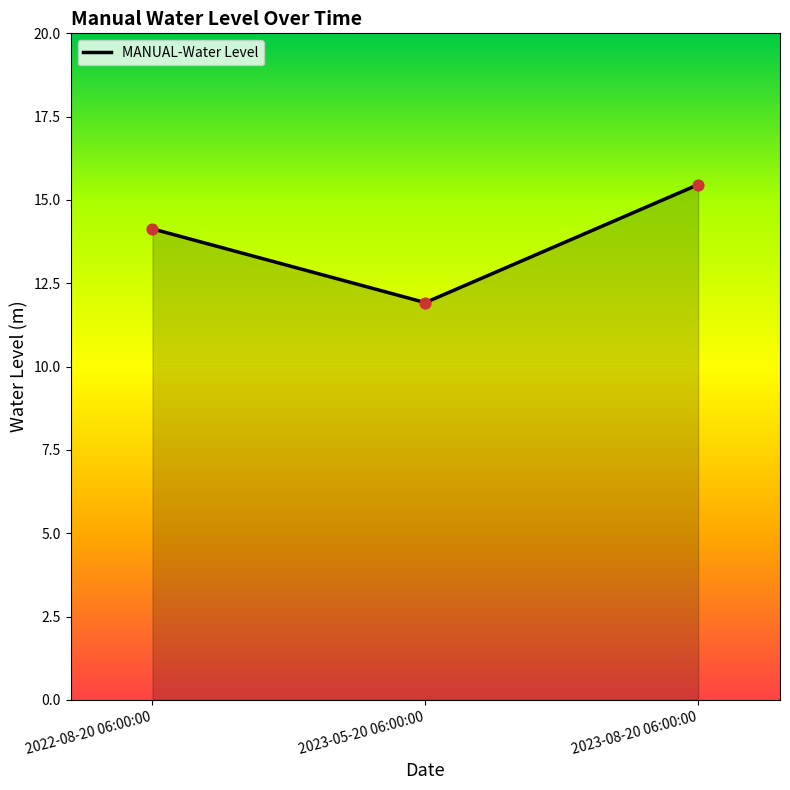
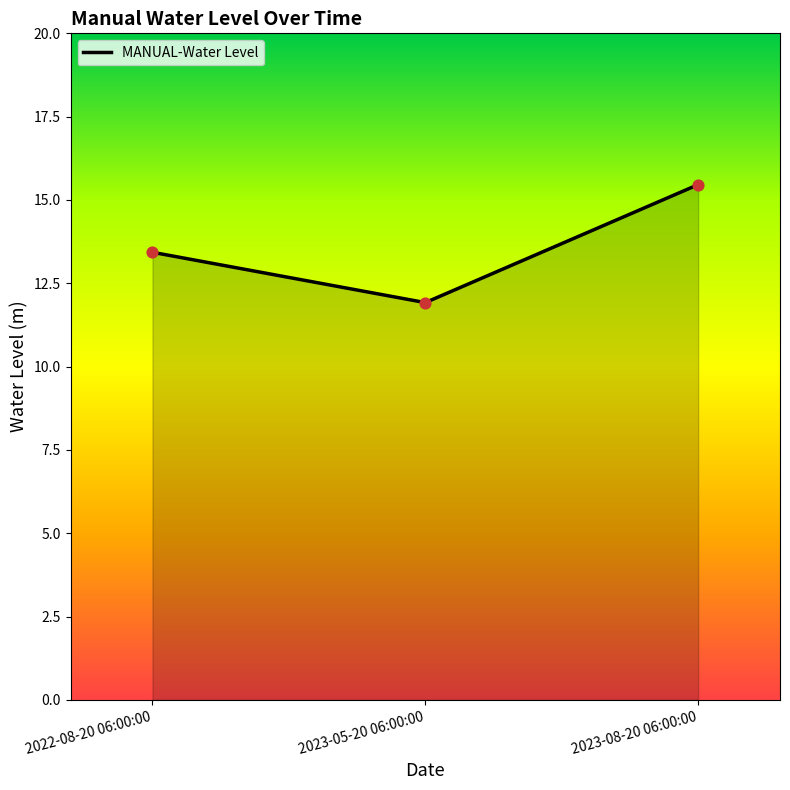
2022-08-20 06:00:00: 14.1 -> 13.4
